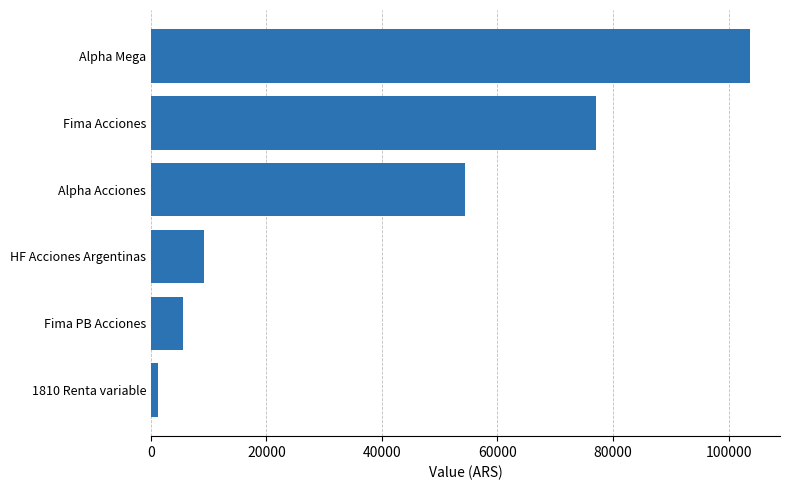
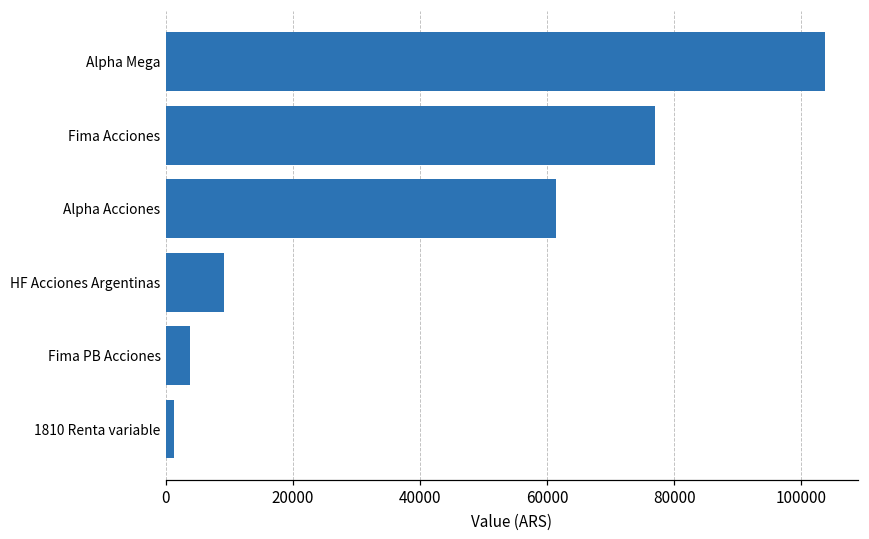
Alpha Acciones: 54000 -> 61000
Fima PB Acciones: 6000 -> 4000
